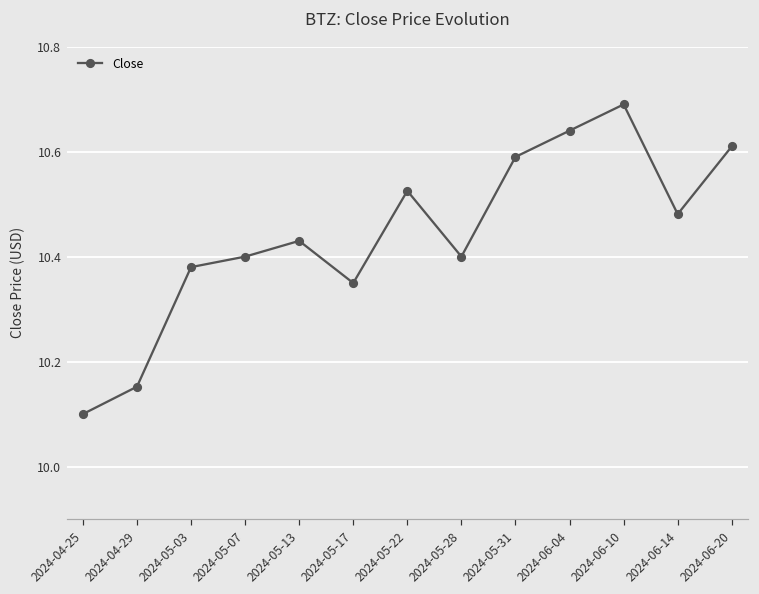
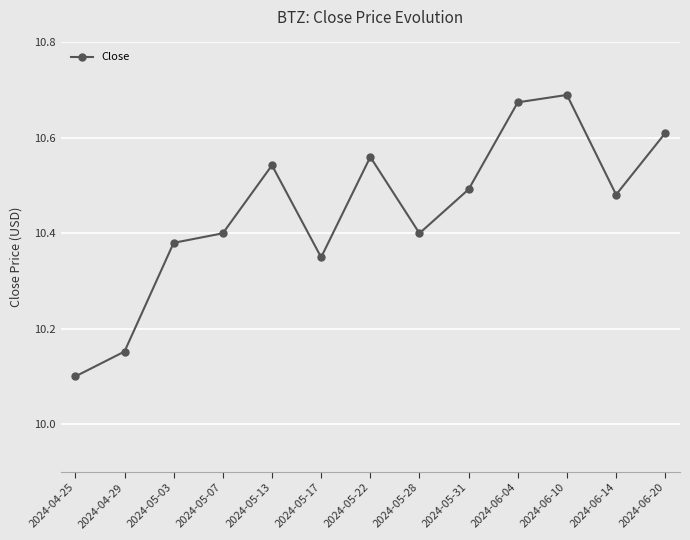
2024-05-13: 10.43 -> 10.54
2024-05-22: 10.53 -> 10.56
2024-05-31: 10.59 -> 10.49
2024-06-04: 10.64 -> 10.67
